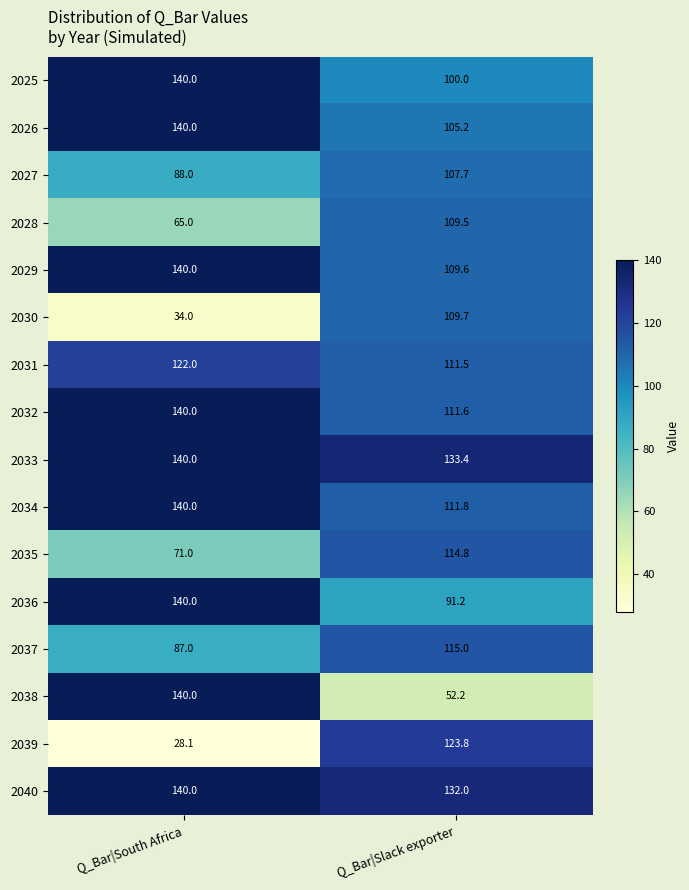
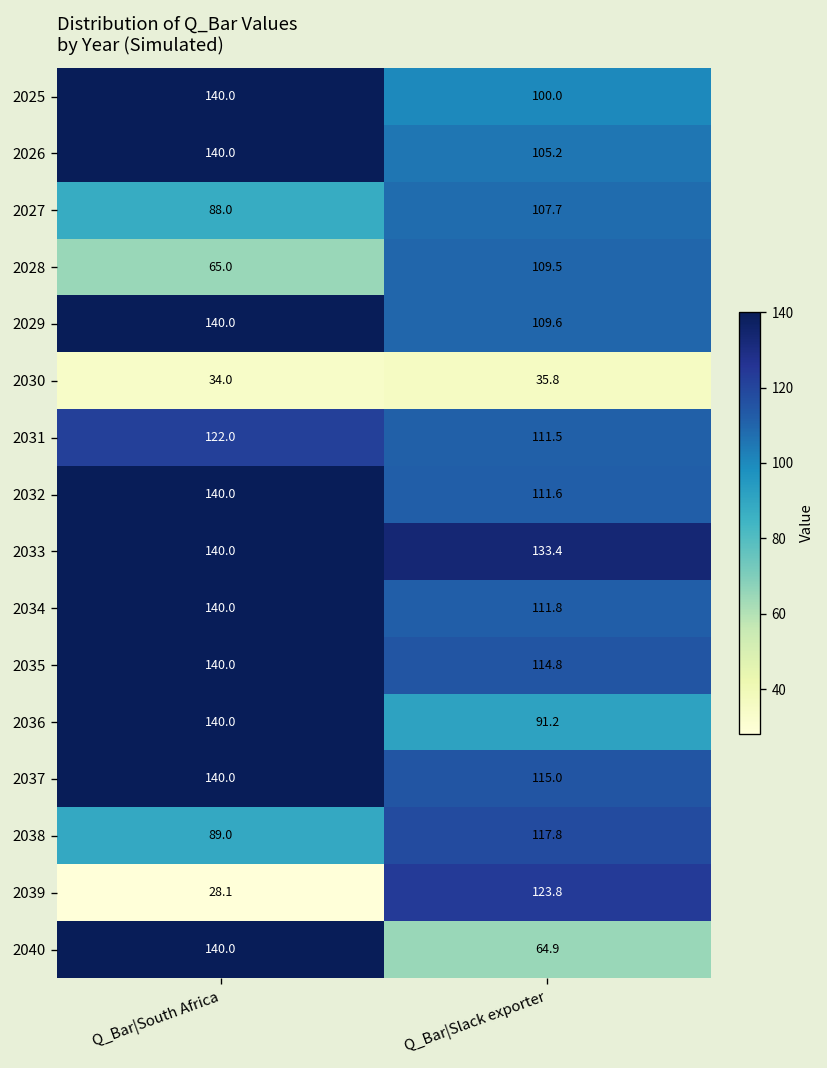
2030, Q_Bar|Slack exporter: 109.7 -> 35.8
2035, Q_Bar|South Africa: 71.0 -> 140.0
2037, Q_Bar|South Africa: 87.0 -> 140.0
2038, Q_Bar|South Africa: 140.0 -> 89.0
2038, Q_Bar|Slack exporter: 52.2 -> 117.8
2040, Q_Bar|Slack exporter: 132.0 -> 64.9
